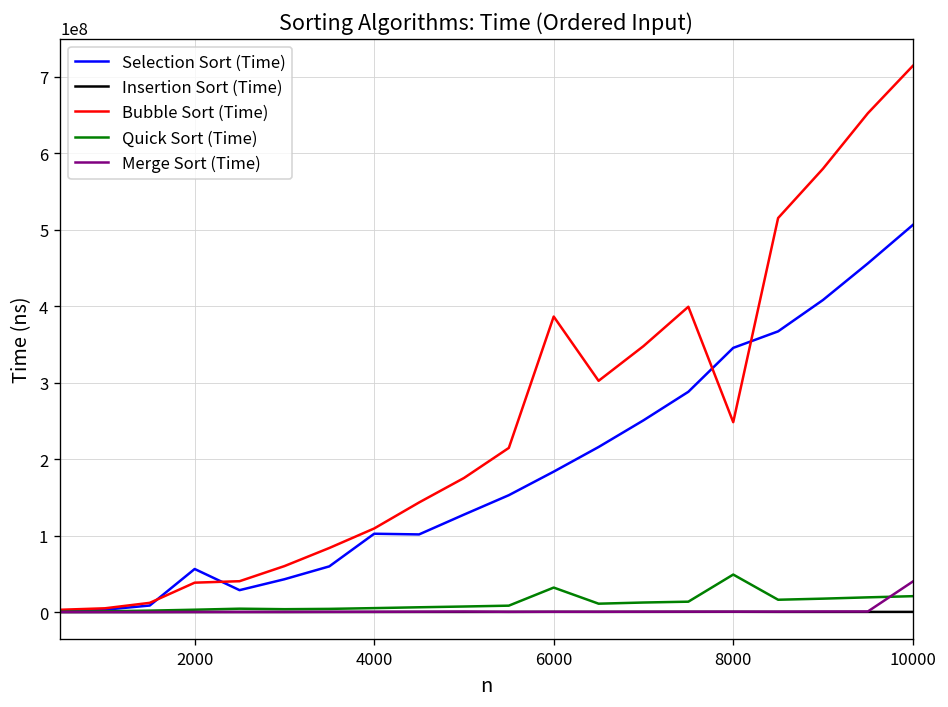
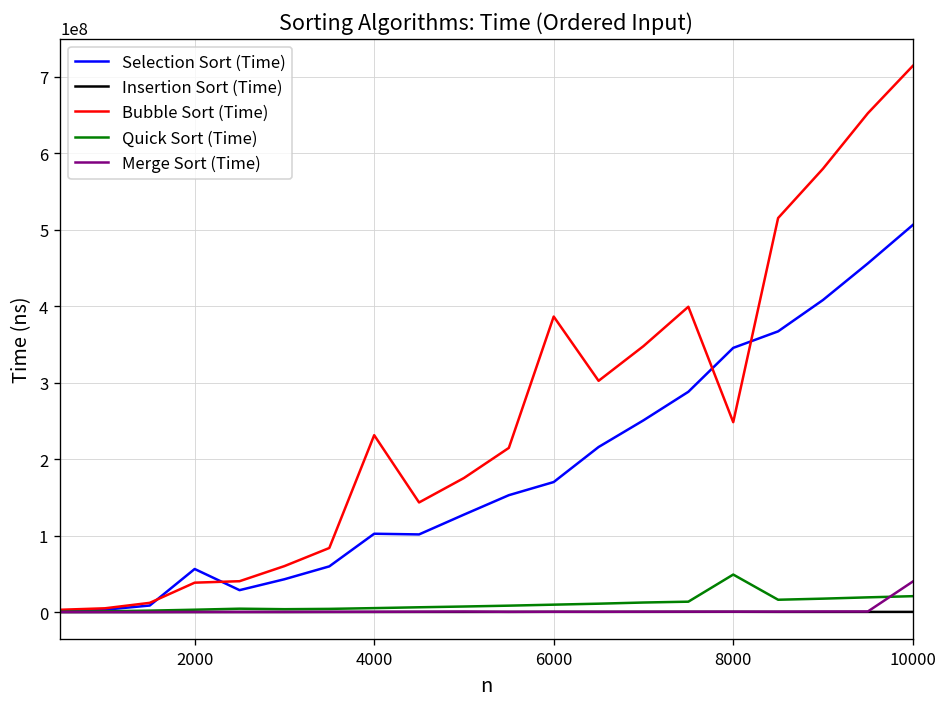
Bubble Sort (Time), 4000: 110000000 -> 230000000
Selection Sort (Time), 6000: 180000000 -> 170000000
Quick Sort (Time), 6000: 30000000 -> 10000000
